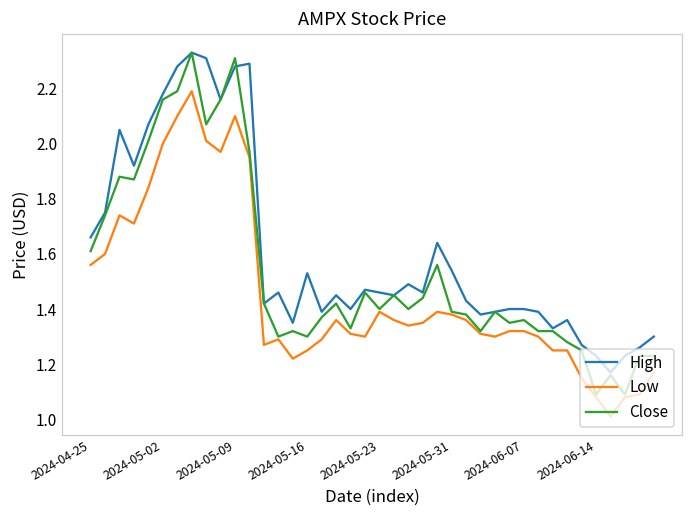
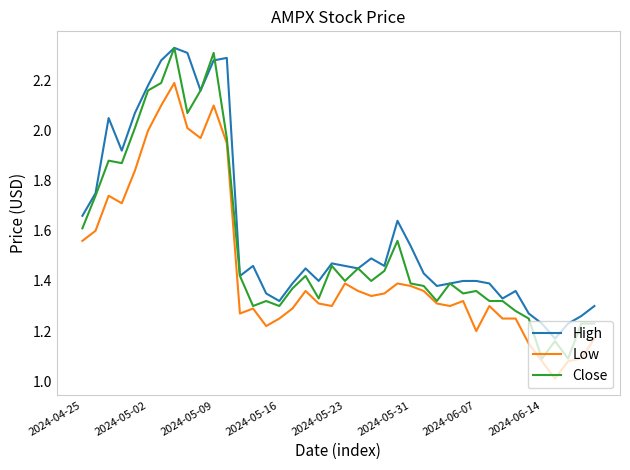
High, 2024-05-16: 1.53 -> 1.32
Low, 2024-06-07: 1.32 -> 1.20
